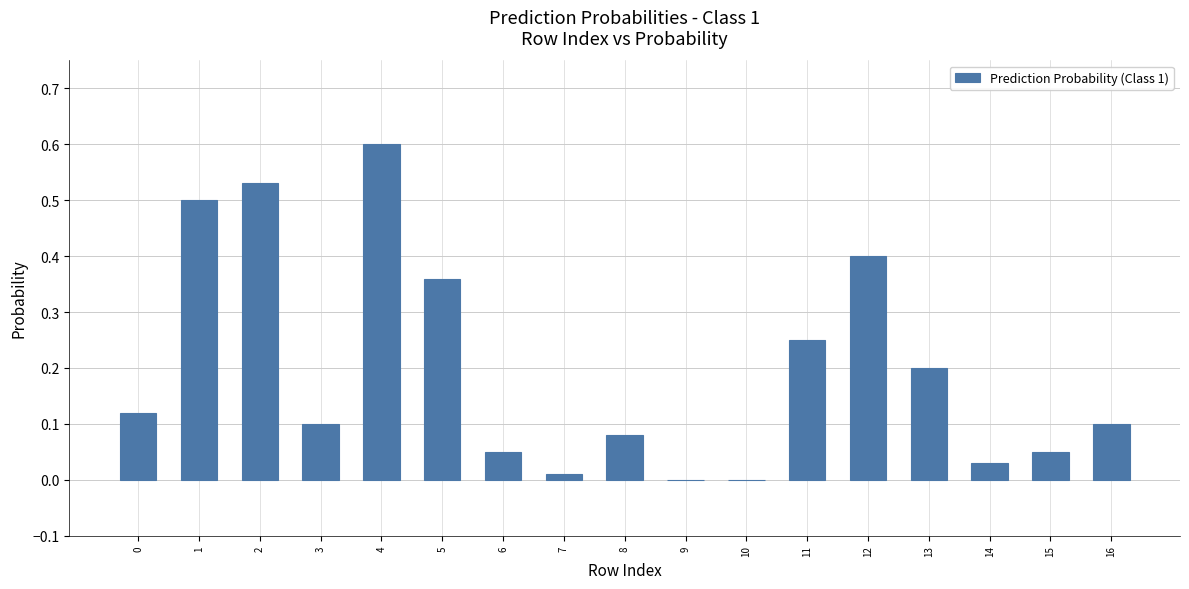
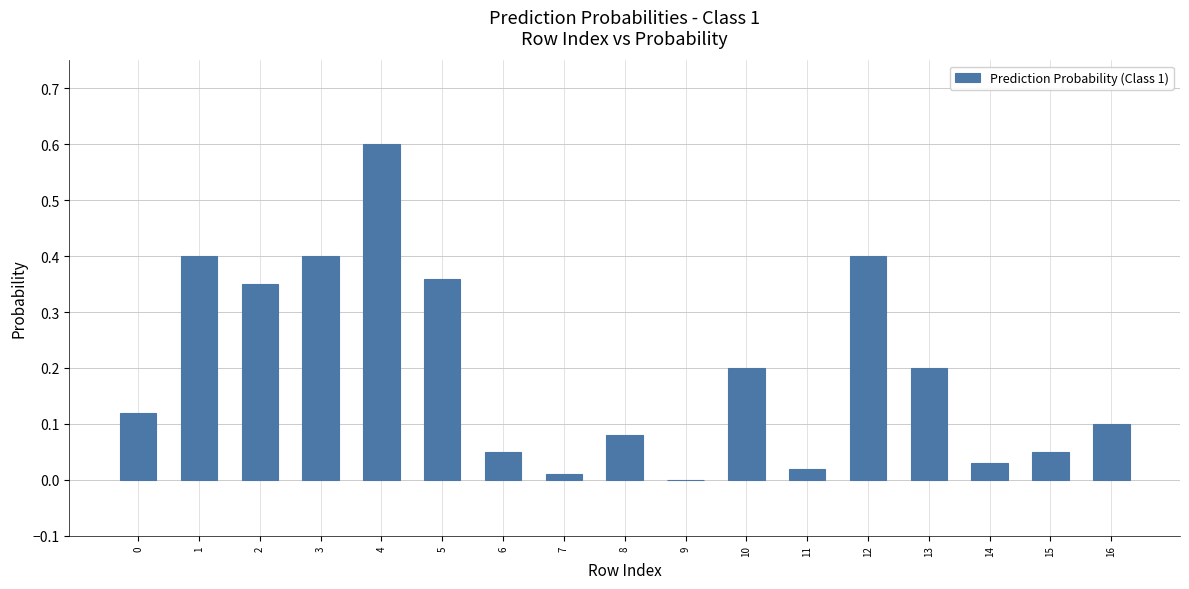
1: 0.5 -> 0.4
2: 0.53 -> 0.35
3: 0.1 -> 0.4
10: 0.0 -> 0.2
11: 0.25 -> 0.02
